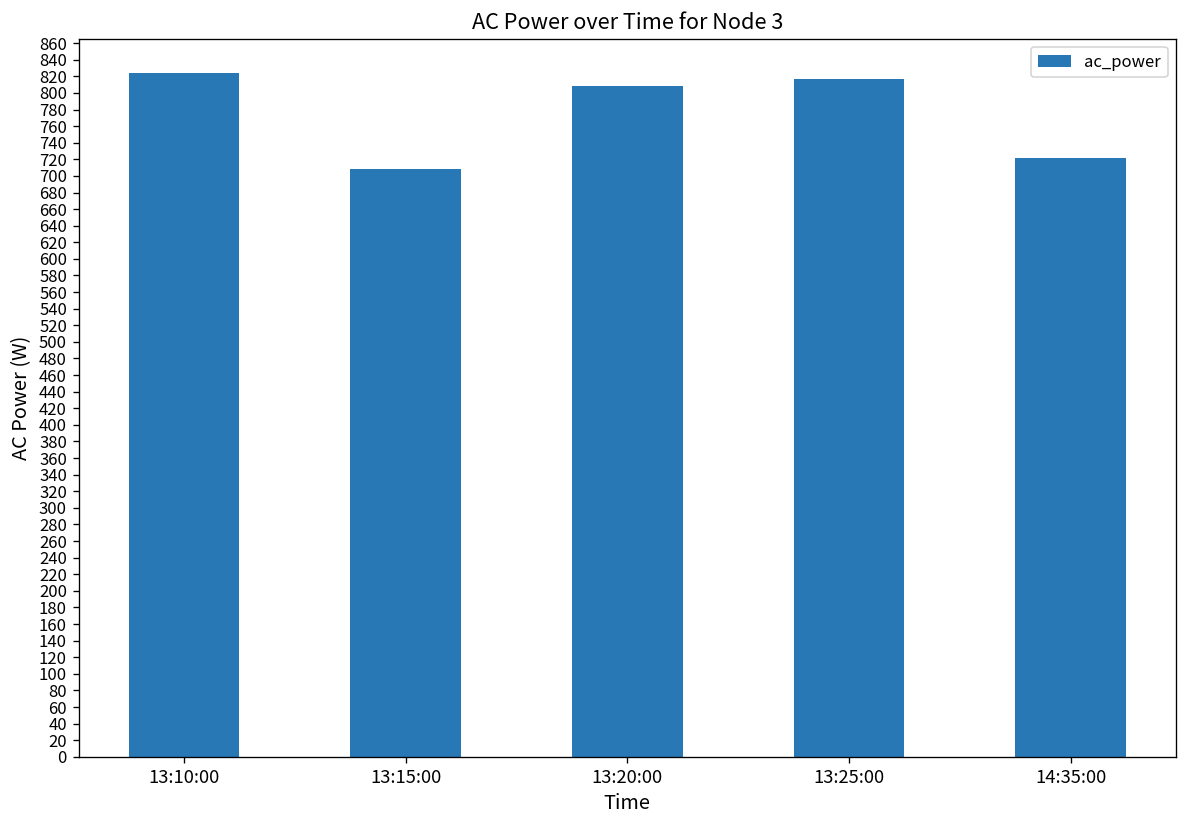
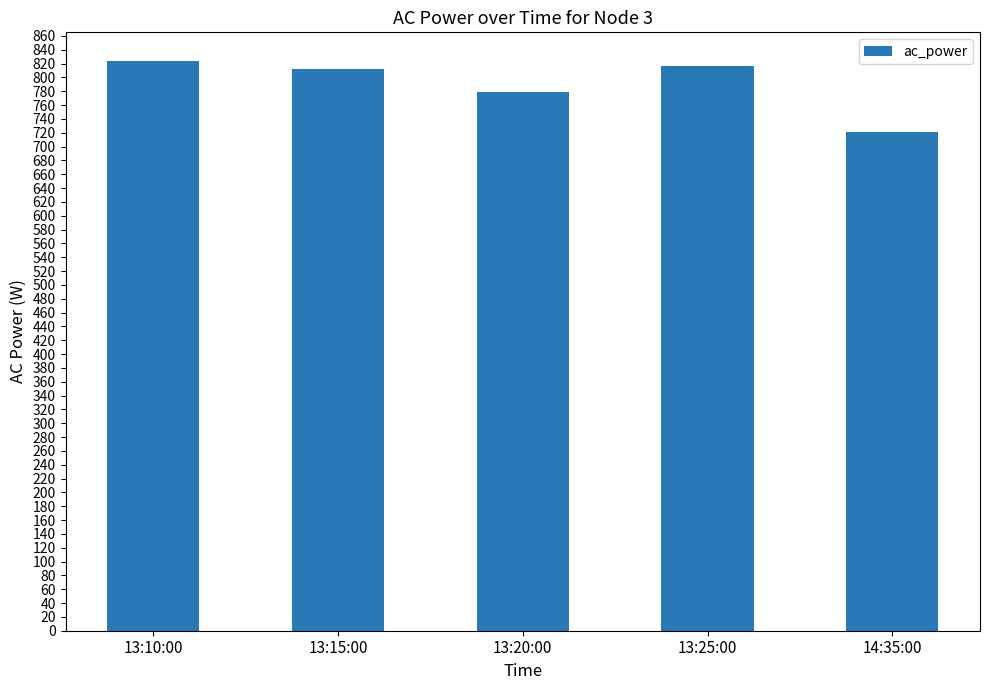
13:15:00: 710 -> 810
13:20:00: 810 -> 780
